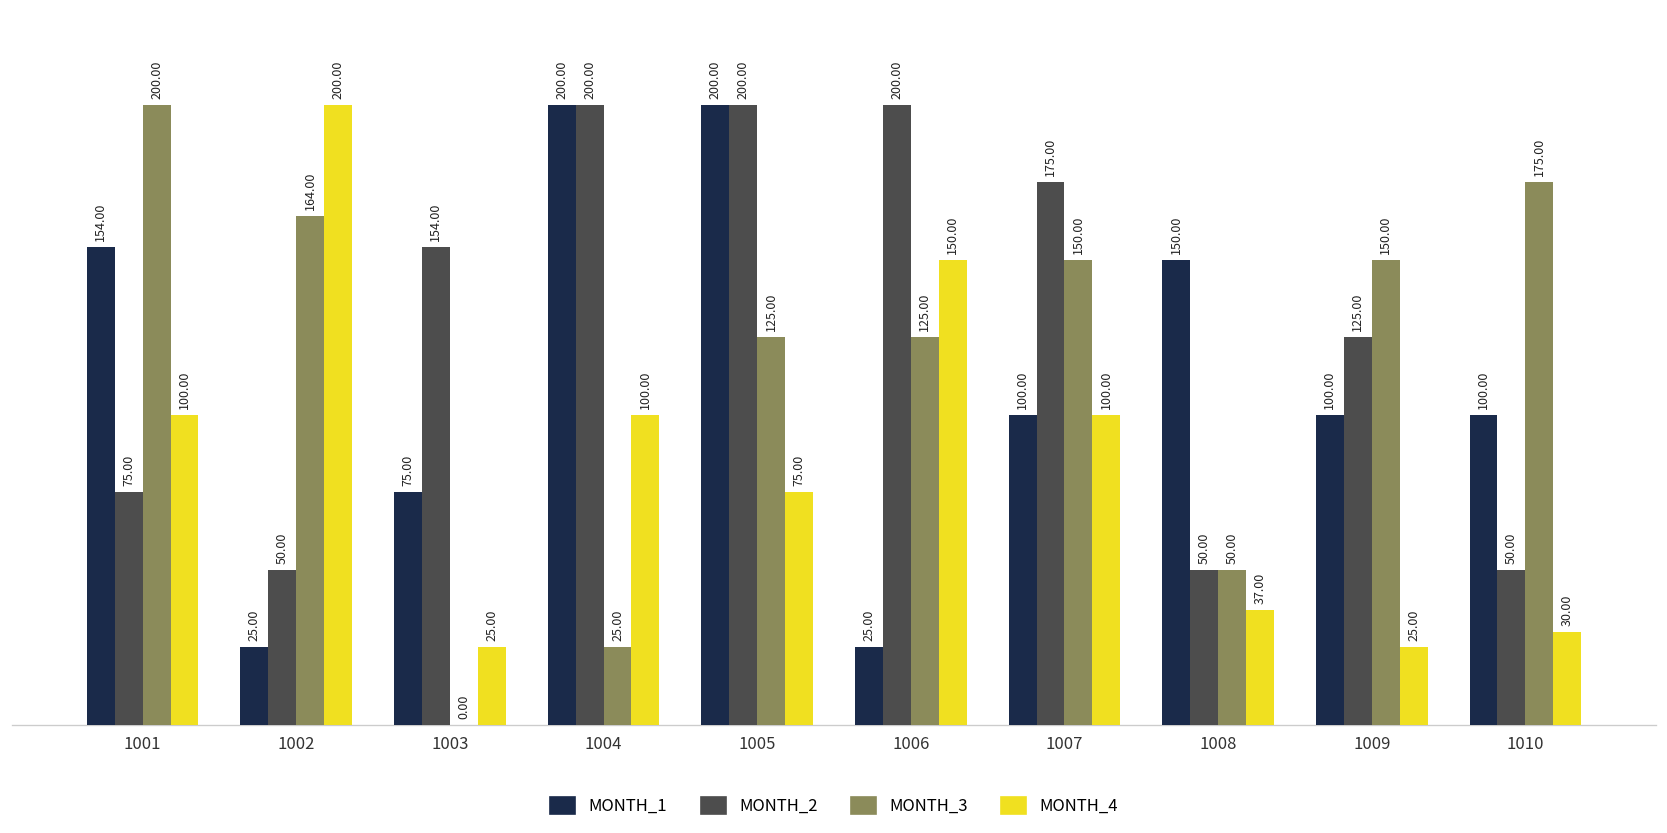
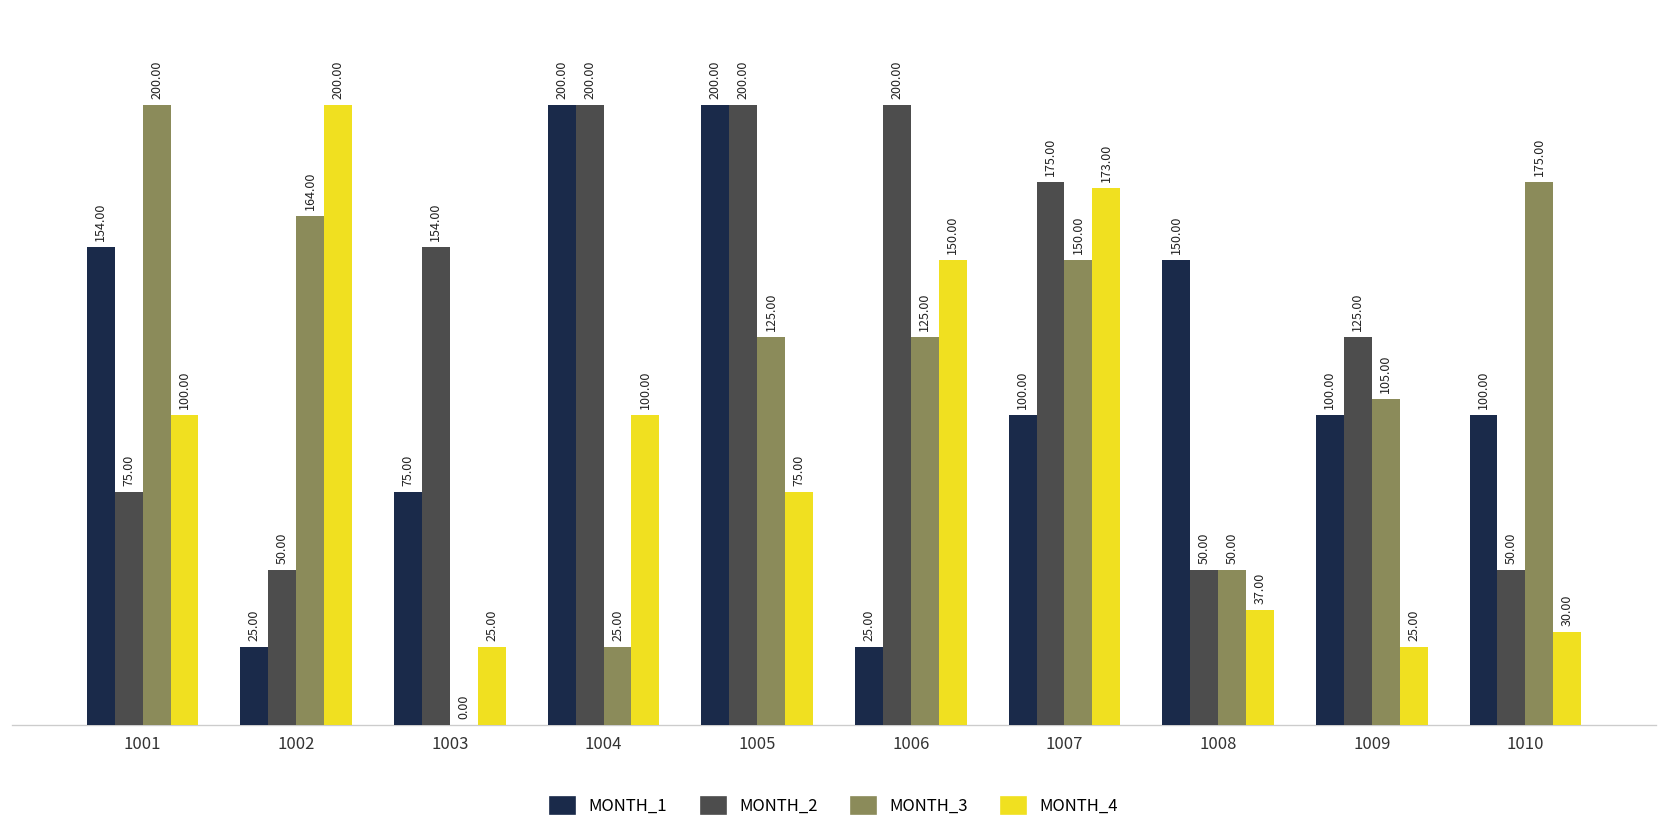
MONTH_4, 1007: 100.00 -> 173.00
MONTH_3, 1009: 150.00 -> 105.00
